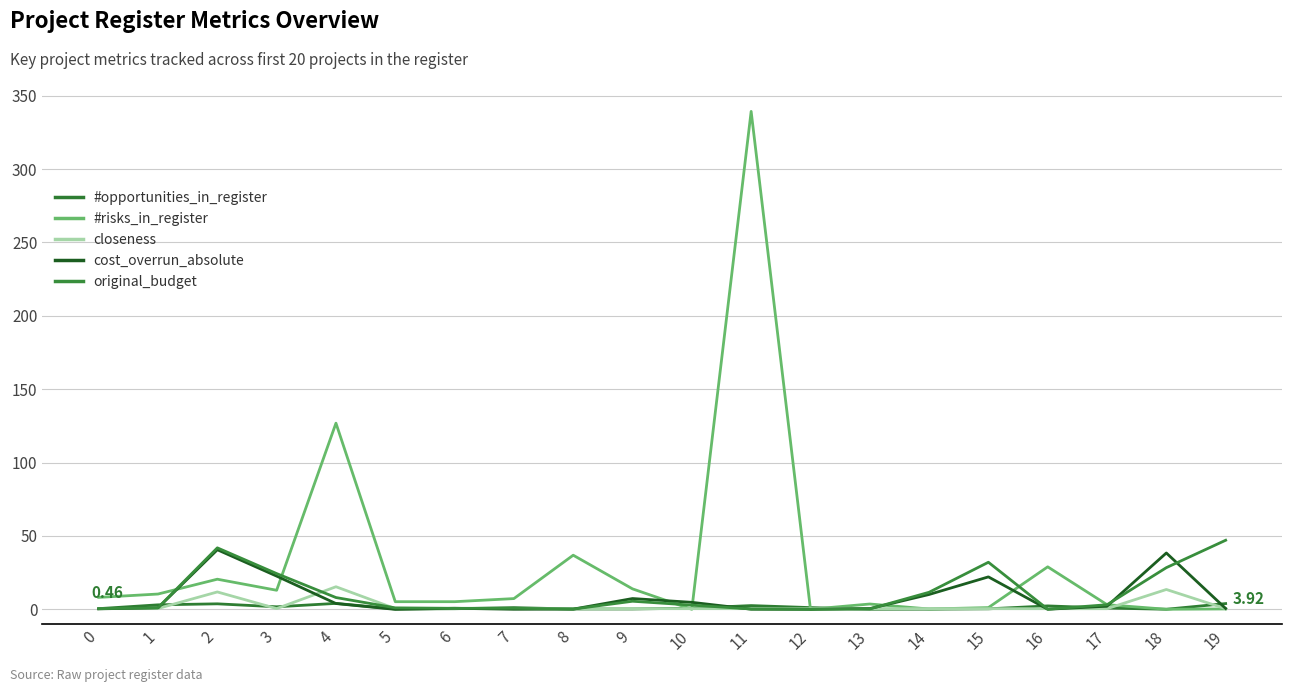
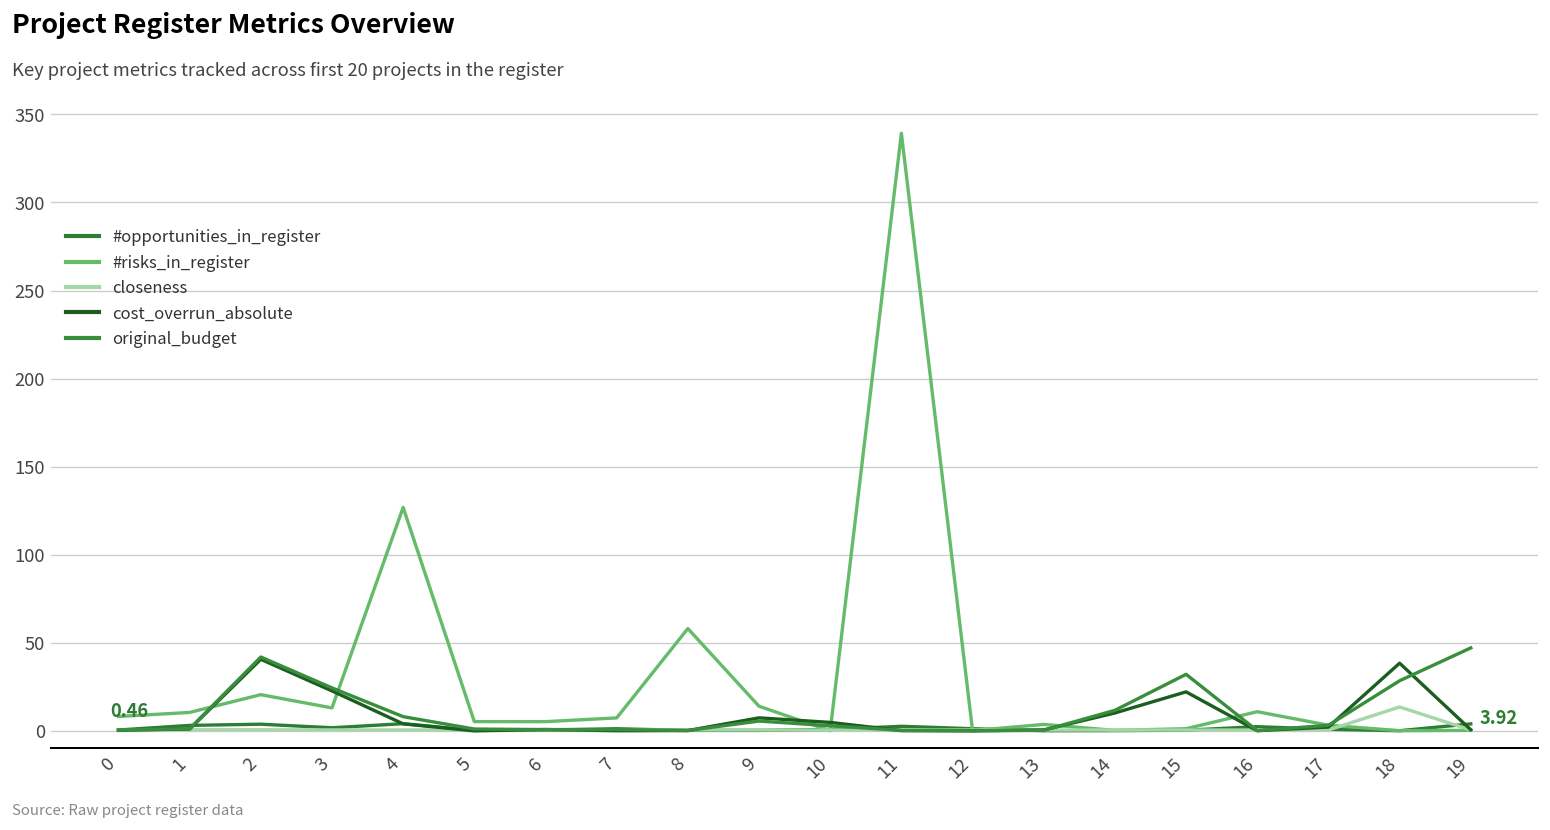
closeness, 2: 12 -> 1
closeness, 4: 15 -> 0
#risks_in_register, 8: 37 -> 58
#risks_in_register, 16: 29 -> 11
